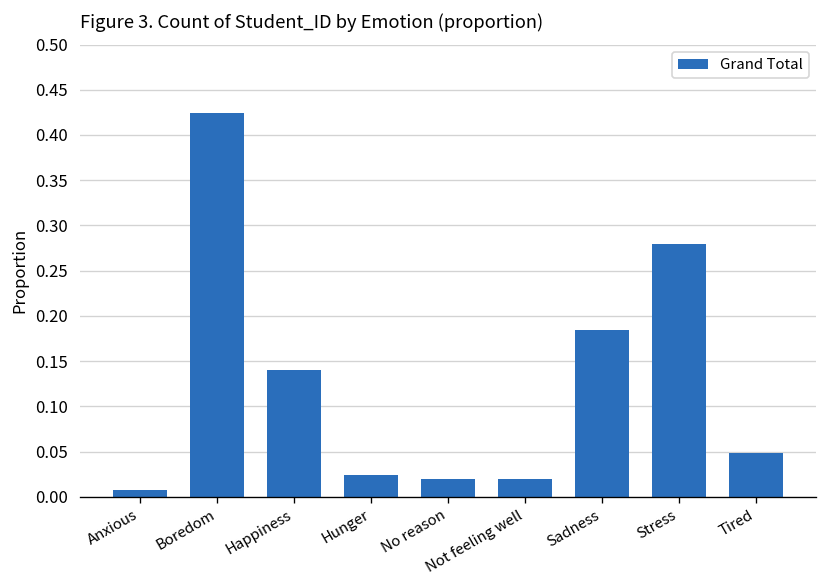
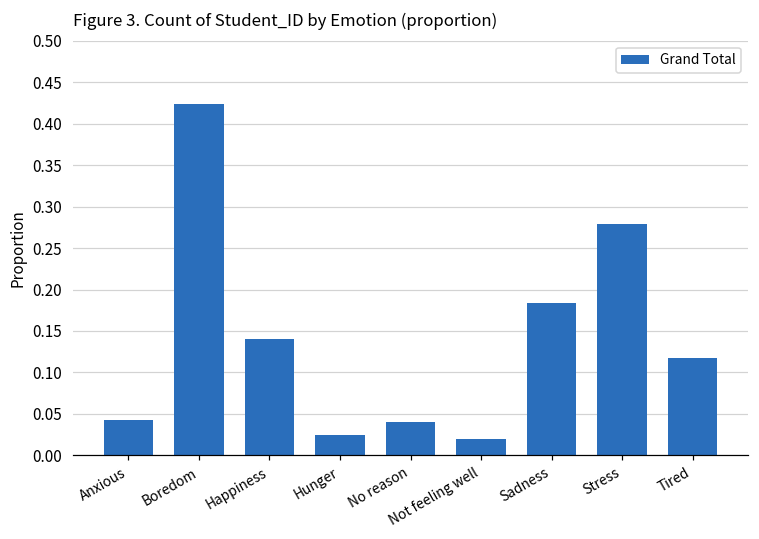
Anxious: 0.01 -> 0.04
No reason: 0.02 -> 0.04
Tired: 0.05 -> 0.12
